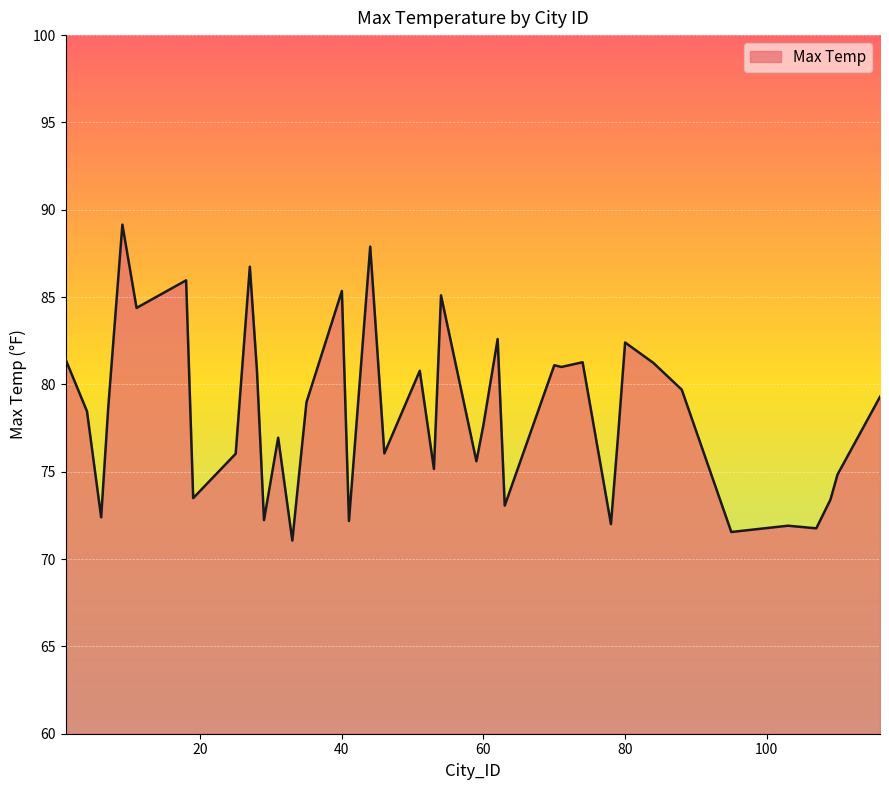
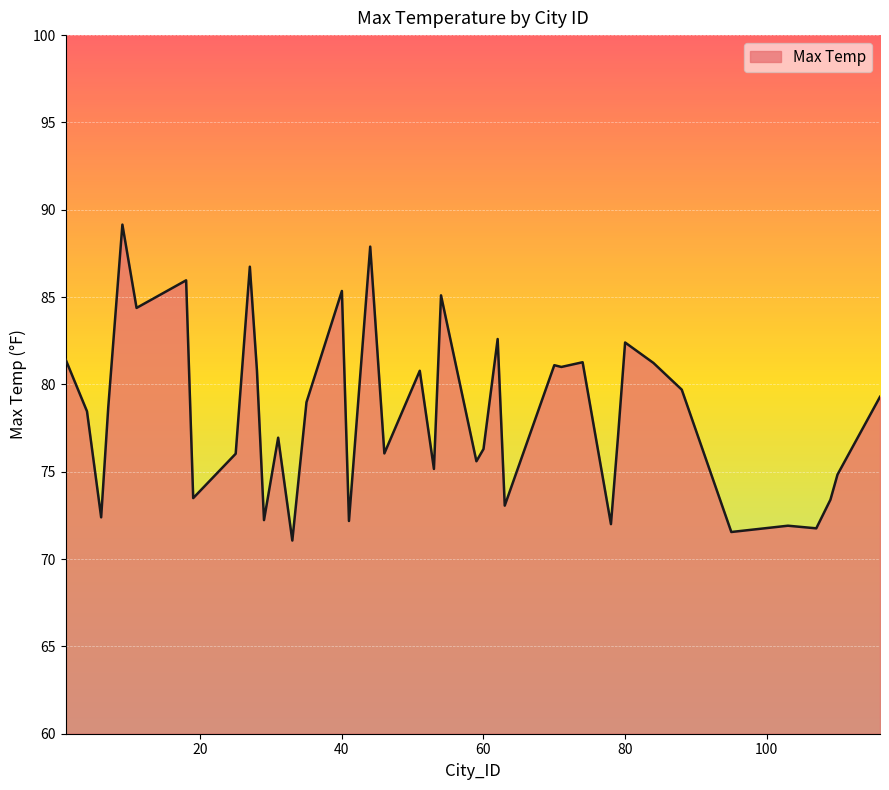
60: 77.7 -> 76.3
